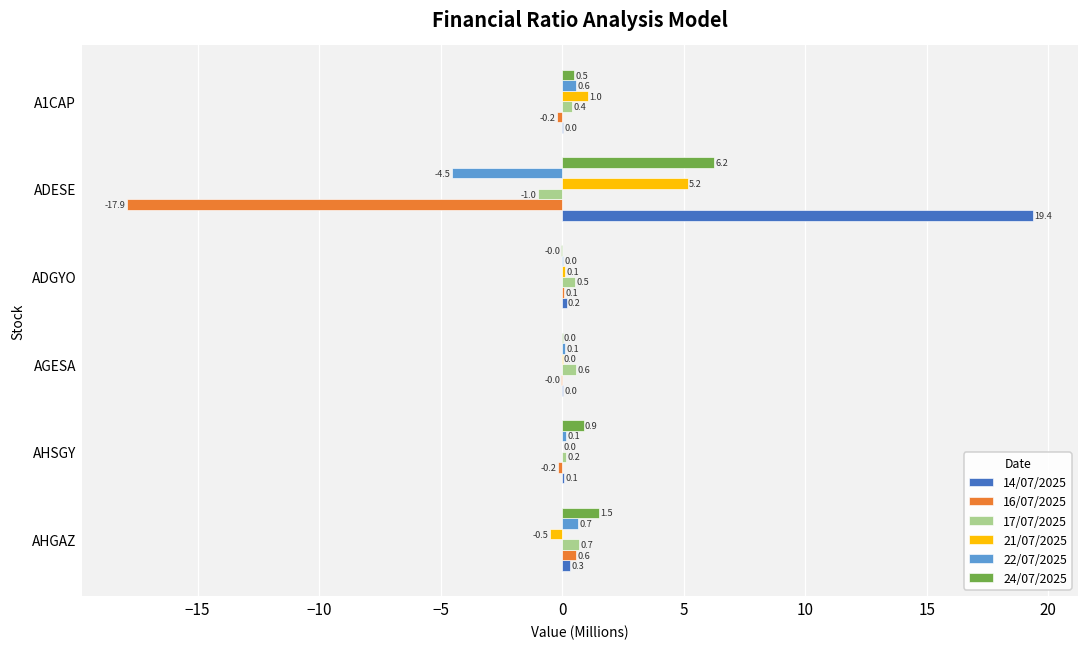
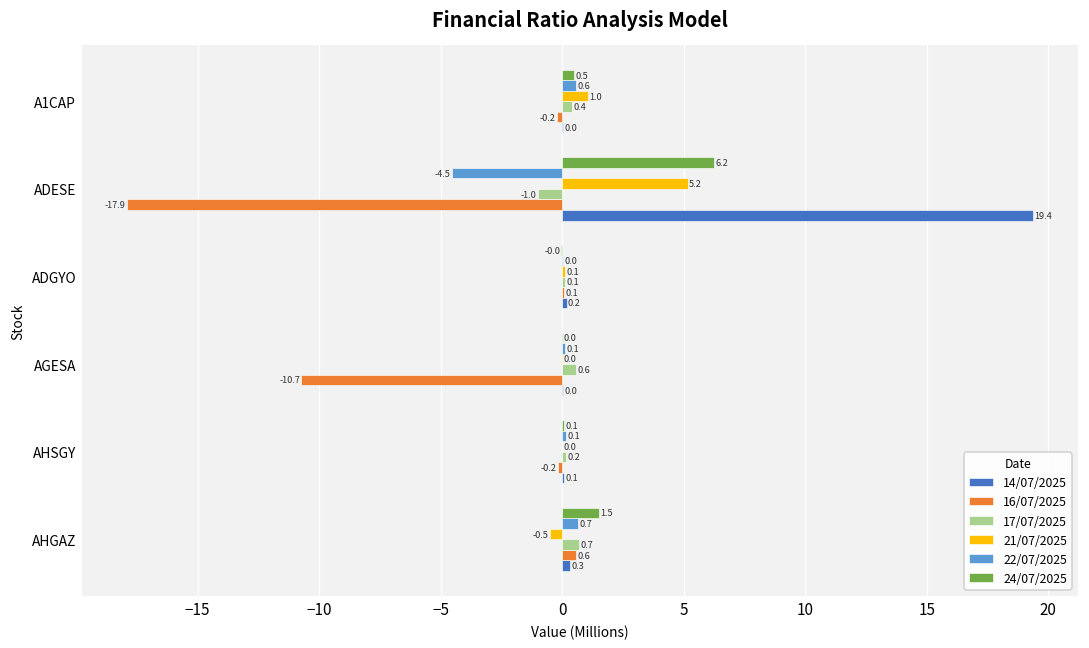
17/07/2025, ADGYO: 0.5 -> 0.1
16/07/2025, AGESA: -0.0 -> -10.7
24/07/2025, AHSGY: 0.9 -> 0.1
